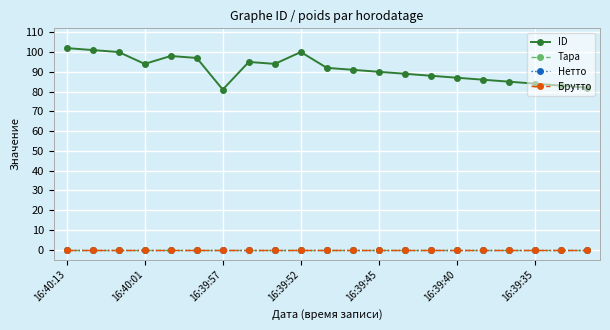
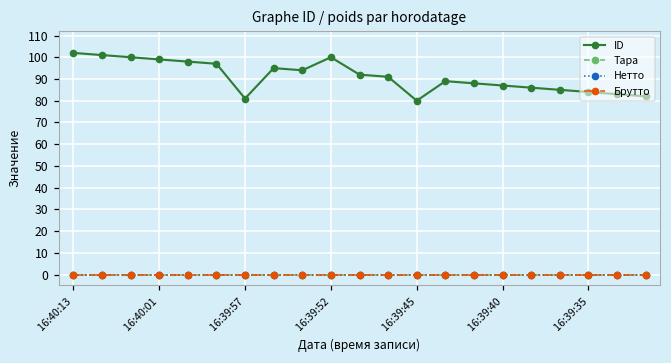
ID, 16:40:01: 94 -> 99
ID, 16:39:45: 90 -> 80
